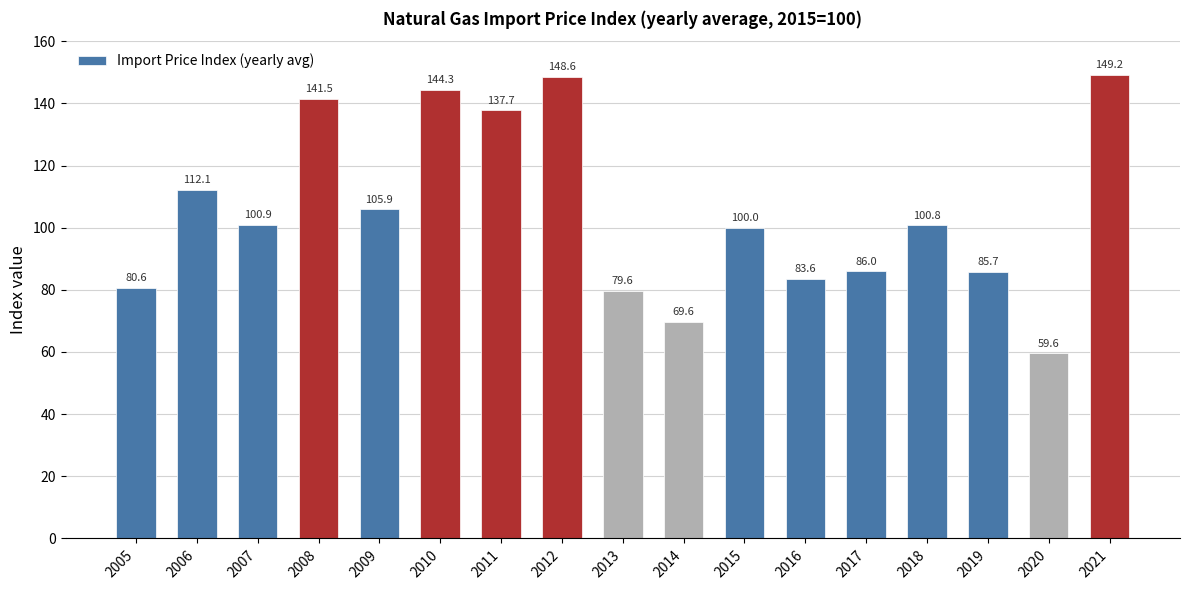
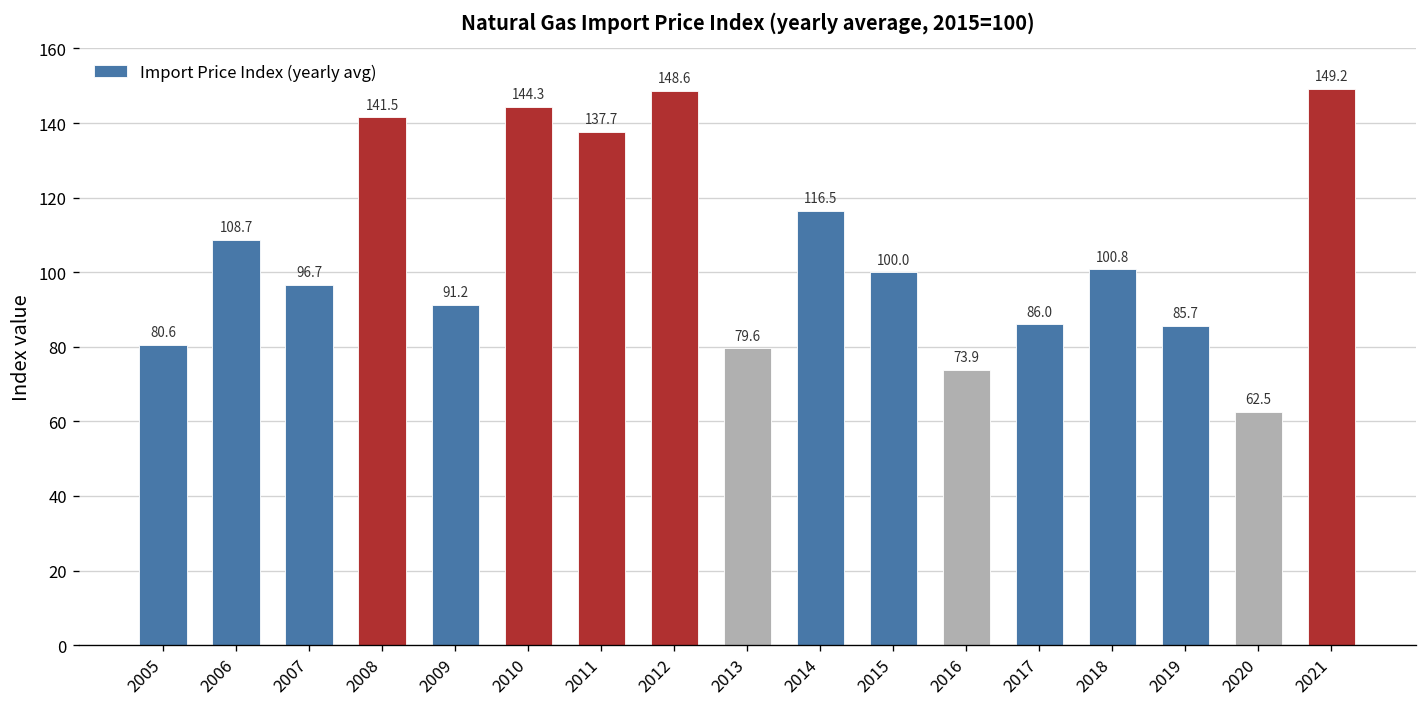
2006: 112.1 -> 108.7
2007: 100.9 -> 96.7
2009: 105.9 -> 91.2
2014: 69.6 -> 116.5
2016: 83.6 -> 73.9
2020: 59.6 -> 62.5
